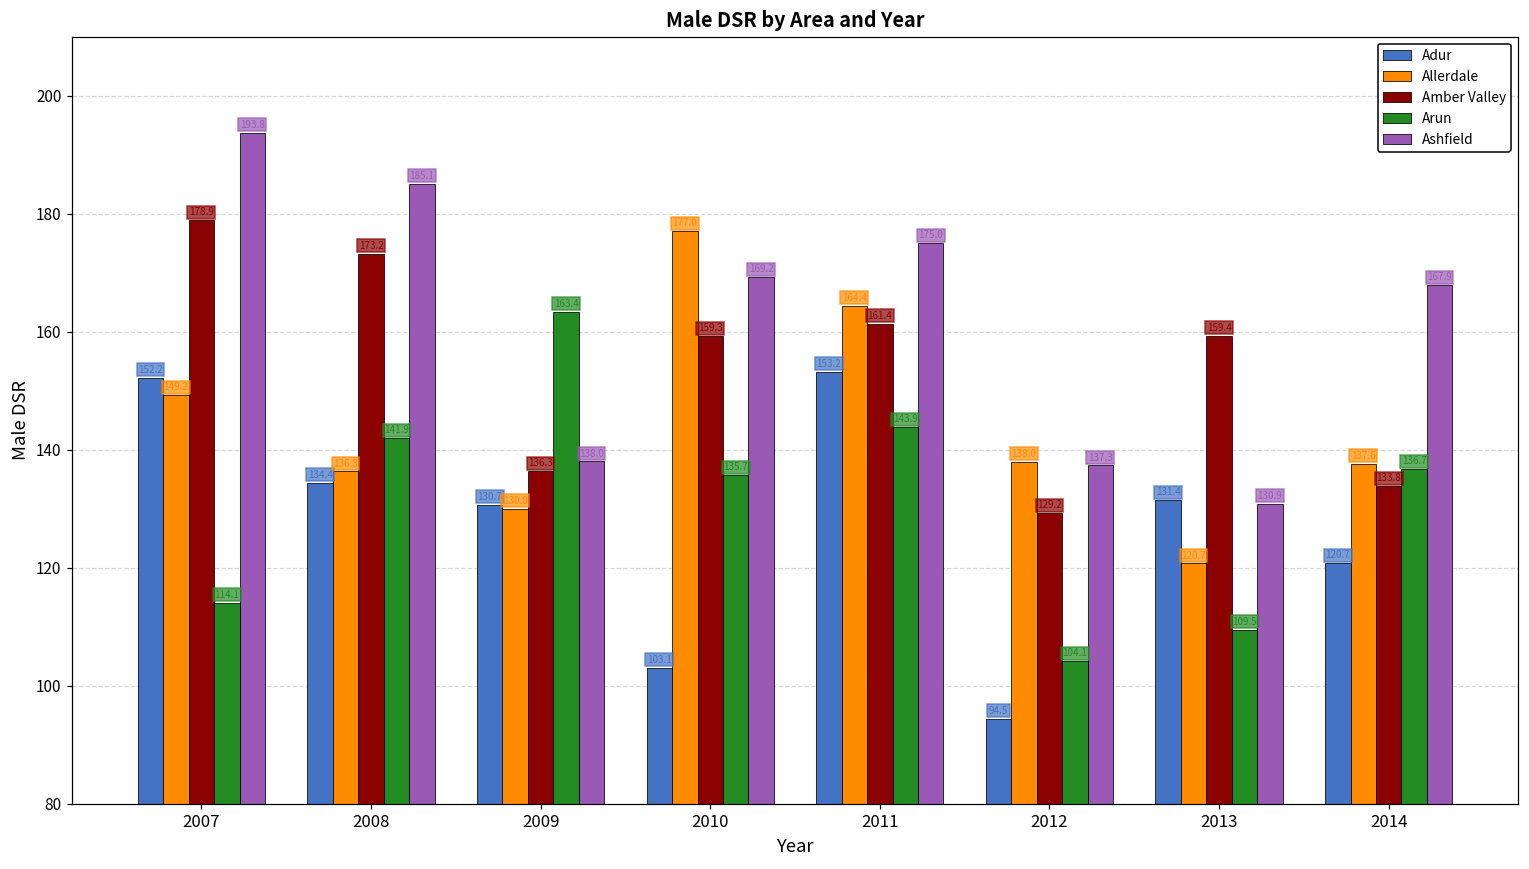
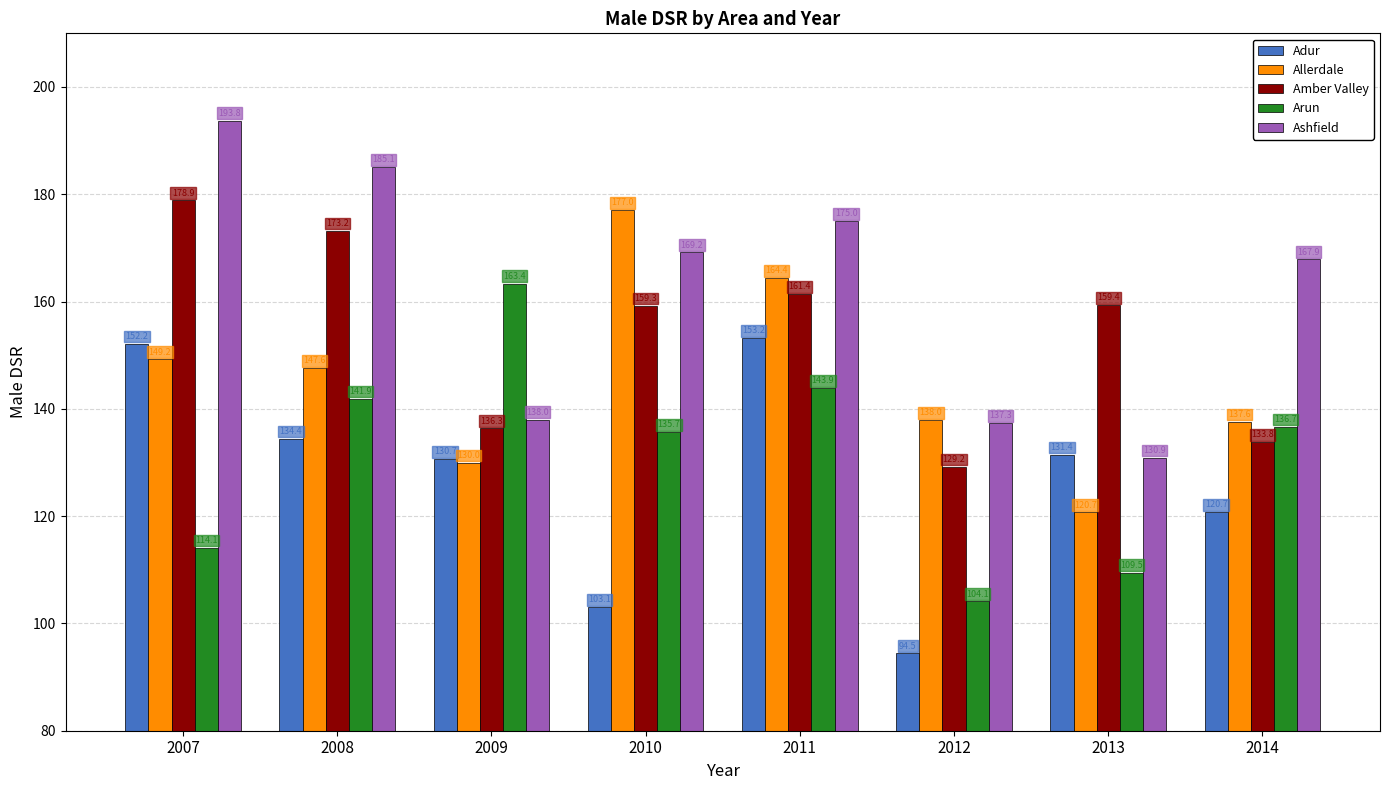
Allerdale, 2008: 136.3 -> 147.6
